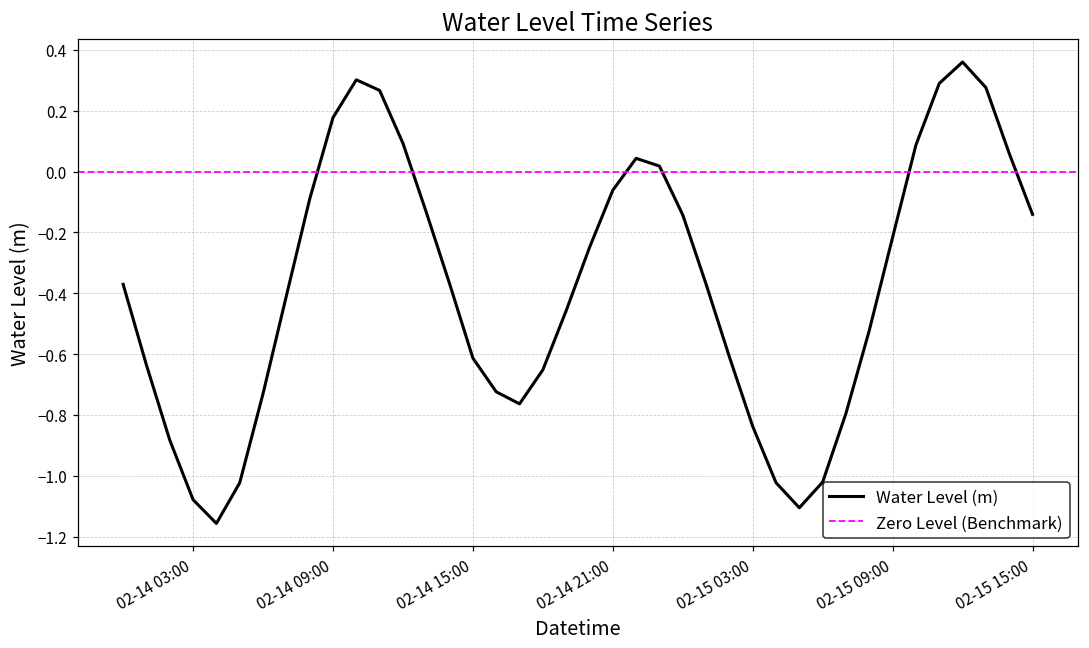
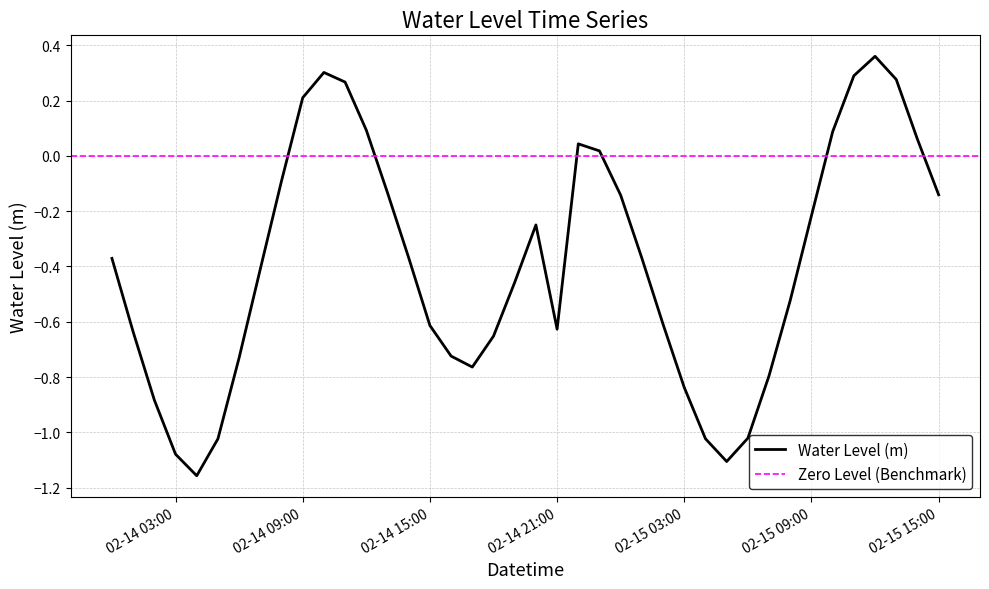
02-14 09:00: 0.18 -> 0.21
02-14 21:00: -0.06 -> -0.63
